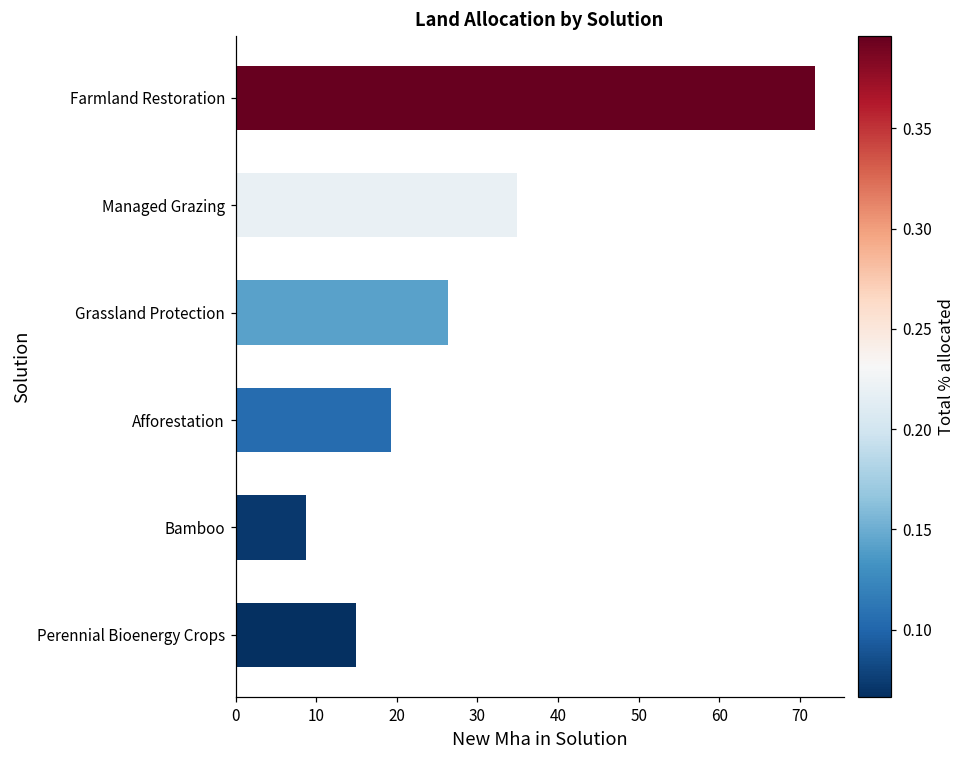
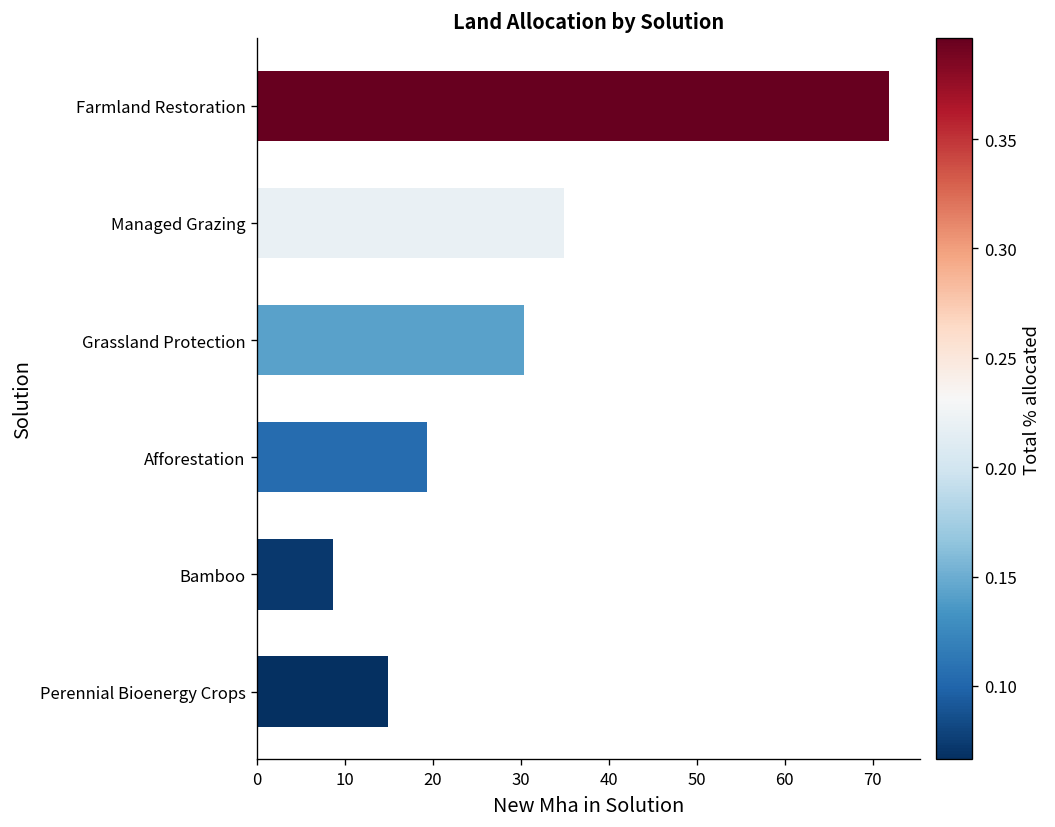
Grassland Protection: 26 -> 30
